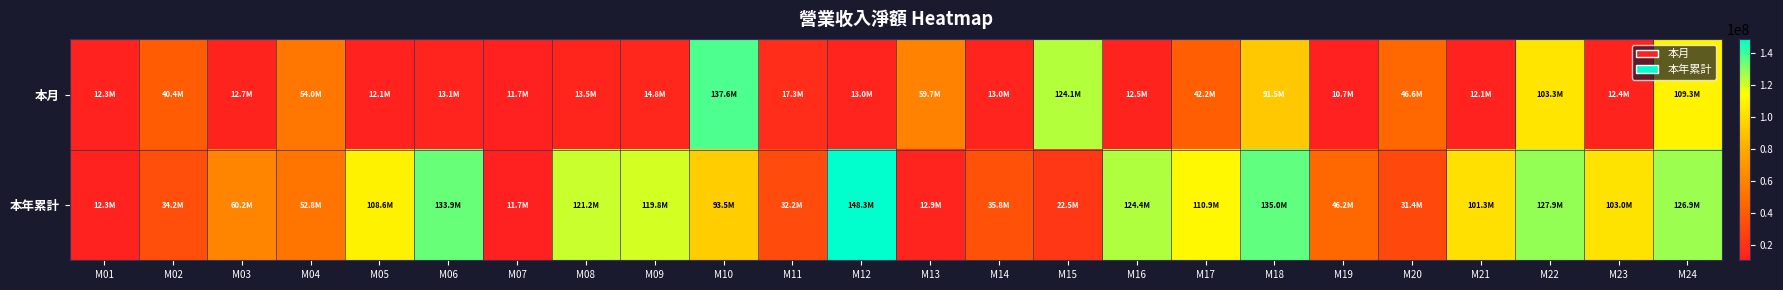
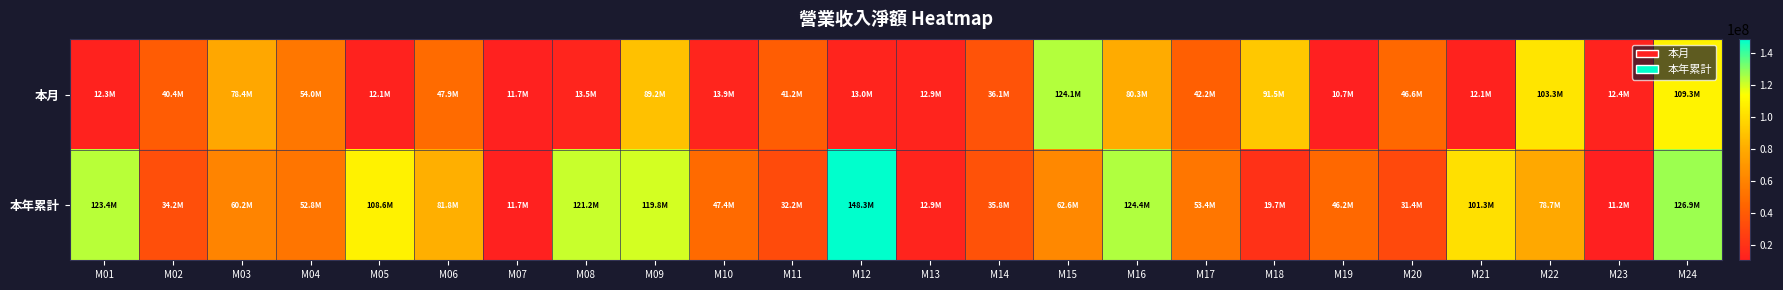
本月, M03: 12.7M -> 78.4M
本月, M06: 13.1M -> 47.9M
本月, M09: 14.8M -> 89.2M
本月, M10: 137.6M -> 13.9M
本月, M11: 17.3M -> 41.2M
本月, M13: 59.7M -> 12.9M
本月, M14: 13.0M -> 36.1M
本月, M16: 12.5M -> 80.3M
本年累計, M01: 12.3M -> 123.4M
本年累計, M06: 133.9M -> 81.8M
本年累計, M10: 93.5M -> 47.4M
本年累計, M15: 22.5M -> 62.6M
本年累計, M17: 110.9M -> 53.4M
本年累計, M18: 135.0M -> 19.7M
本年累計, M22: 127.9M -> 78.7M
本年累計, M23: 103.0M -> 11.2M
